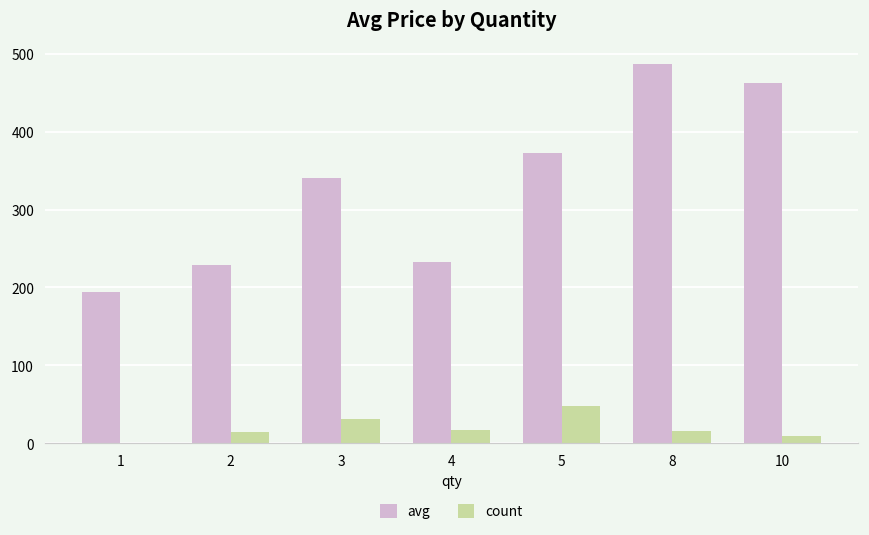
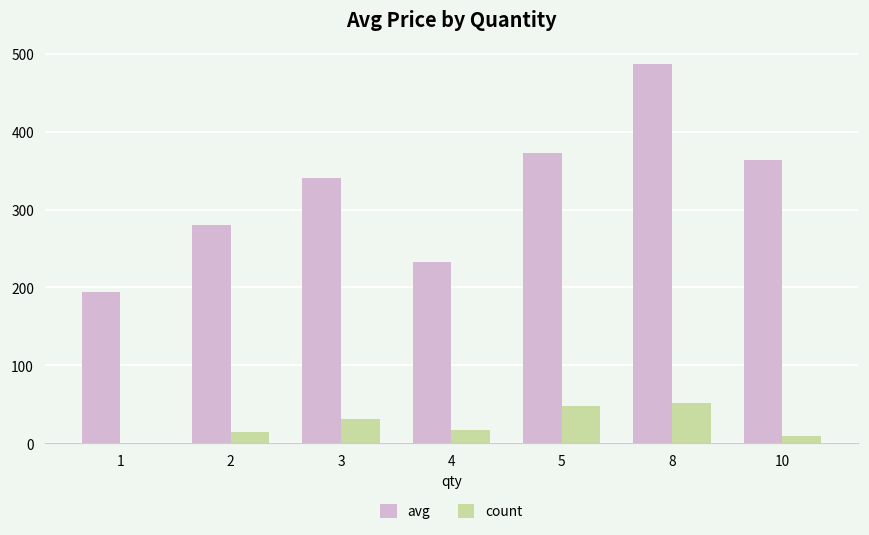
avg, 2: 230 -> 280
count, 8: 20 -> 50
avg, 10: 460 -> 360
